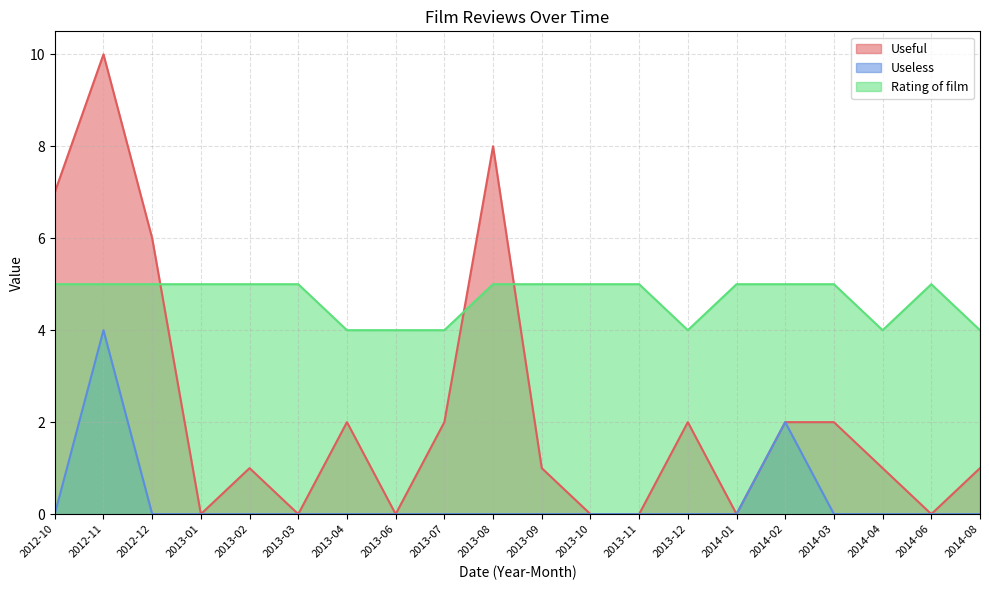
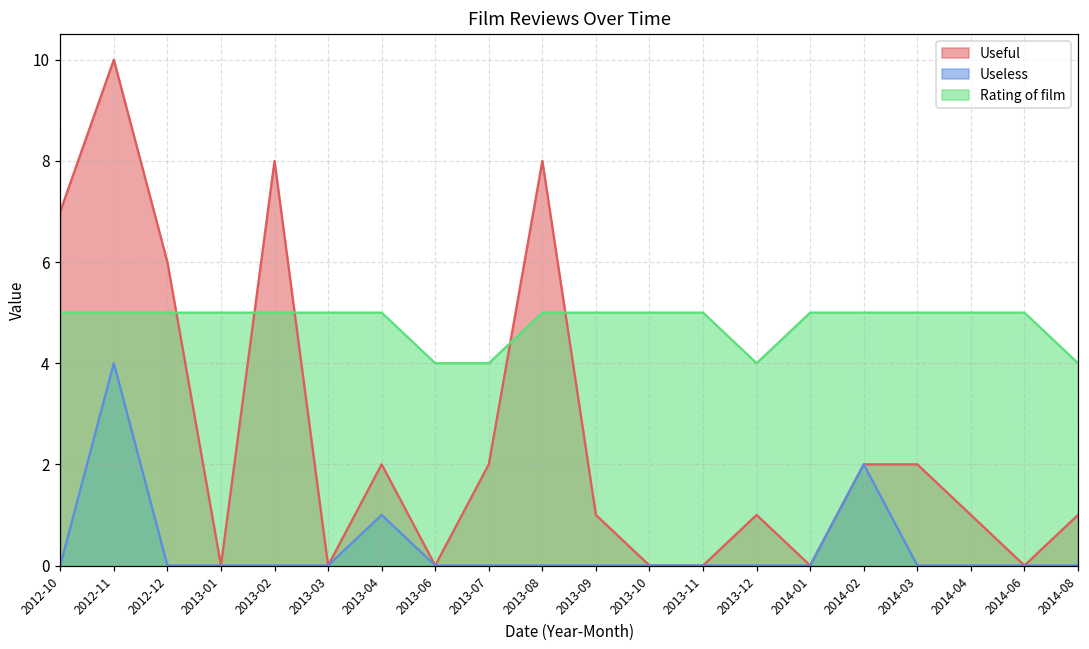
Useful, 2013-02: 1 -> 8
Useless, 2013-04: 0 -> 1
Rating of film, 2013-04: 4 -> 5
Useful, 2013-12: 2 -> 1
Rating of film, 2014-04: 4 -> 5
